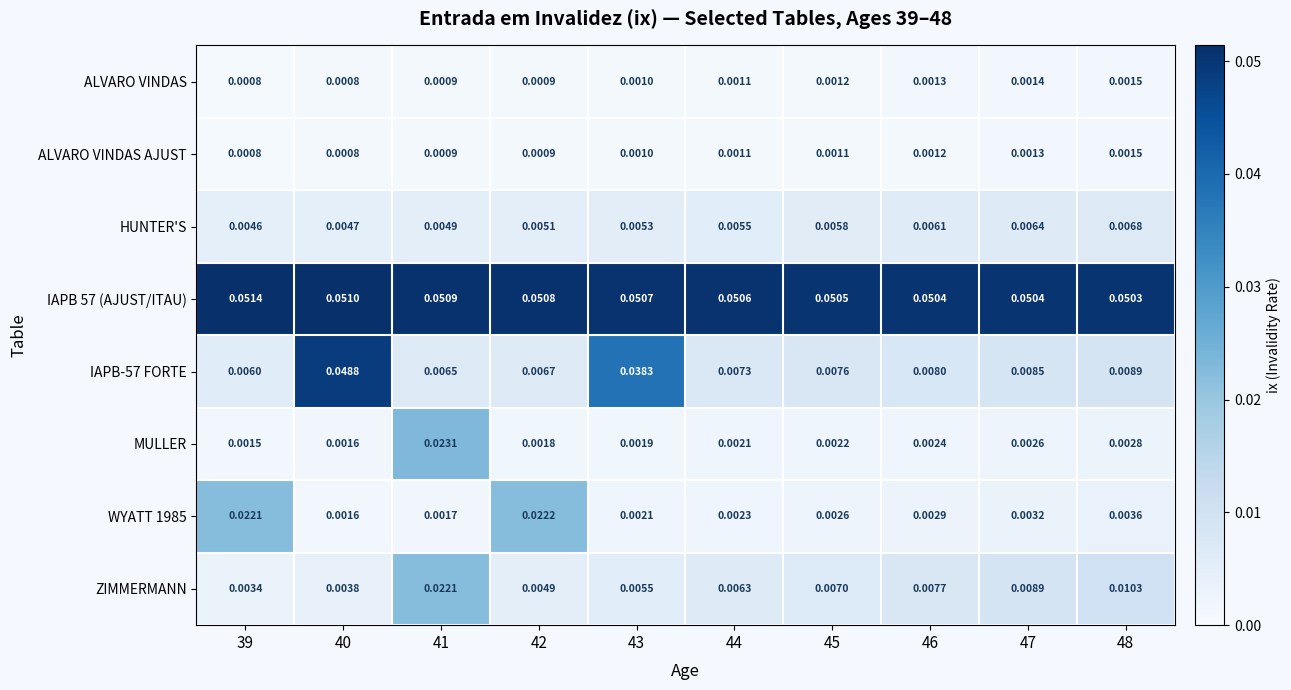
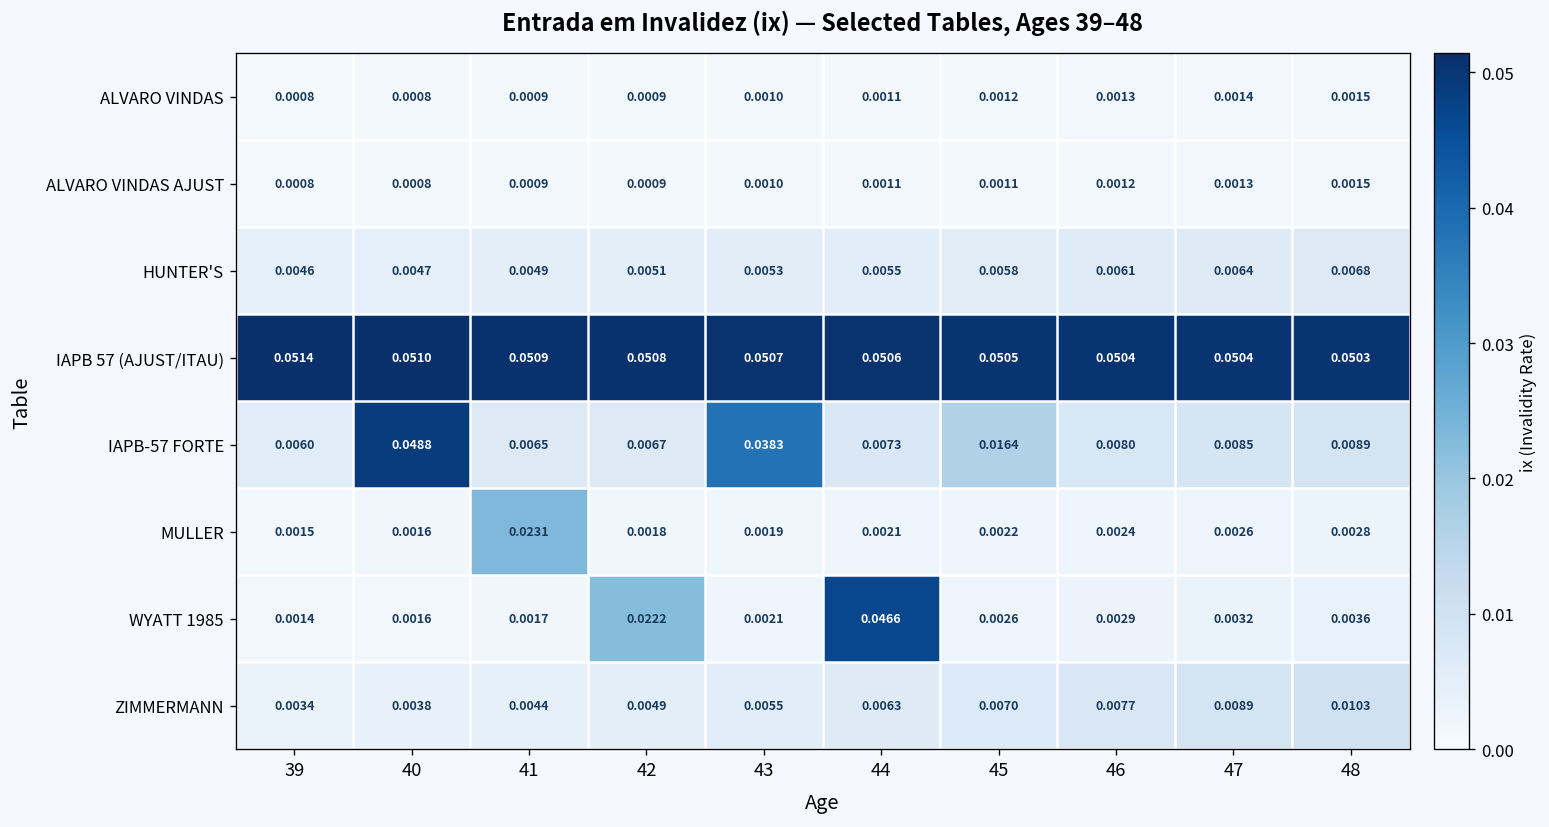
IAPB-57 FORTE, 45: 0.0076 -> 0.0164
WYATT 1985, 39: 0.0221 -> 0.0014
WYATT 1985, 44: 0.0023 -> 0.0466
ZIMMERMANN, 41: 0.0221 -> 0.0044
